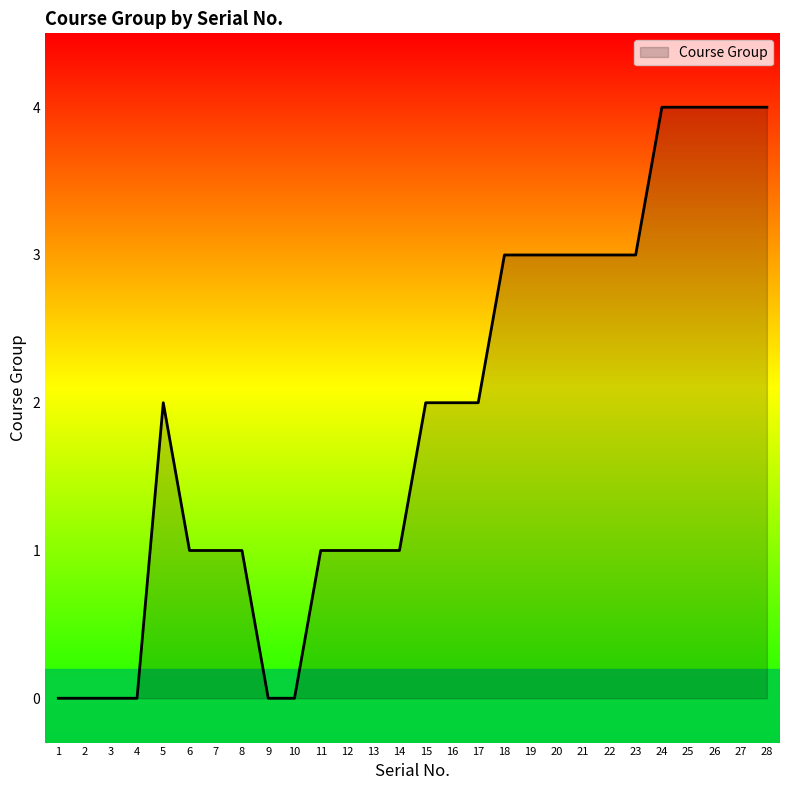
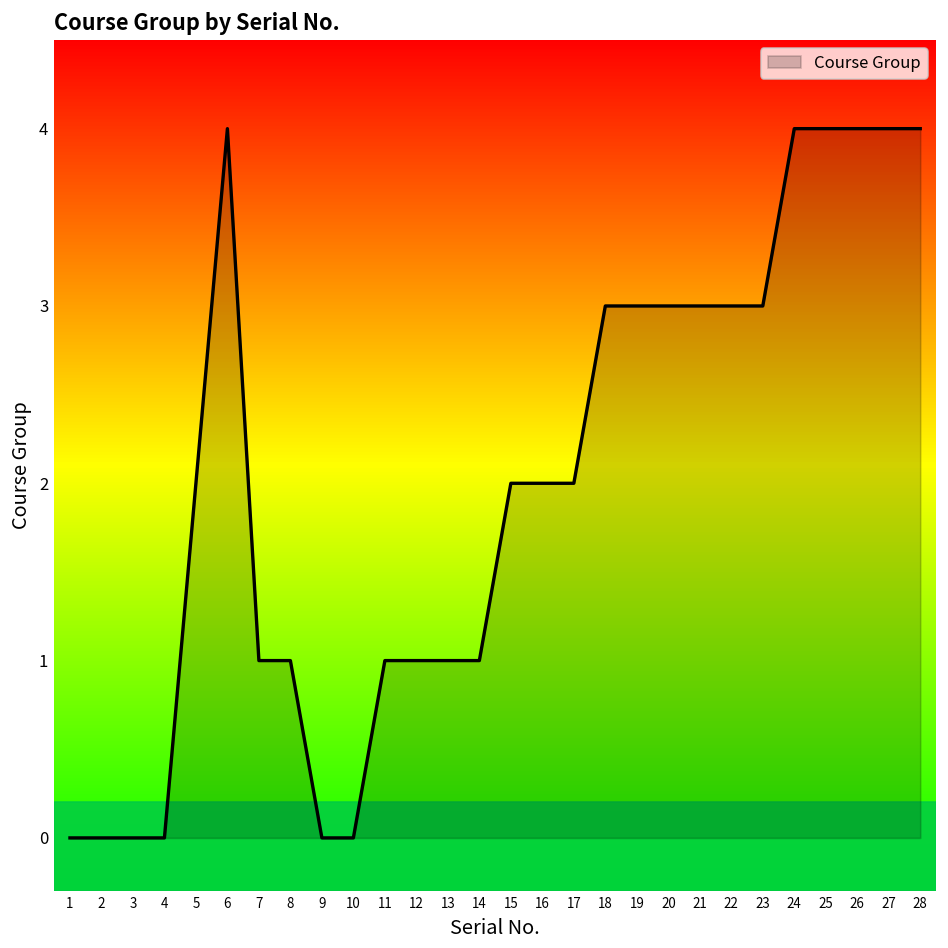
6: 1 -> 4
